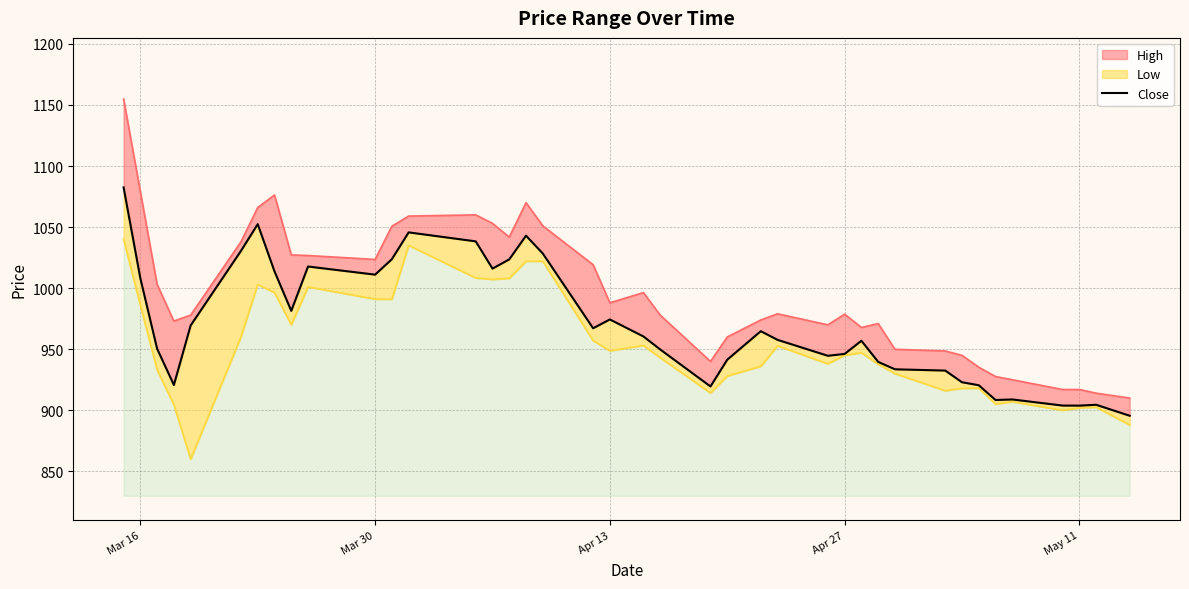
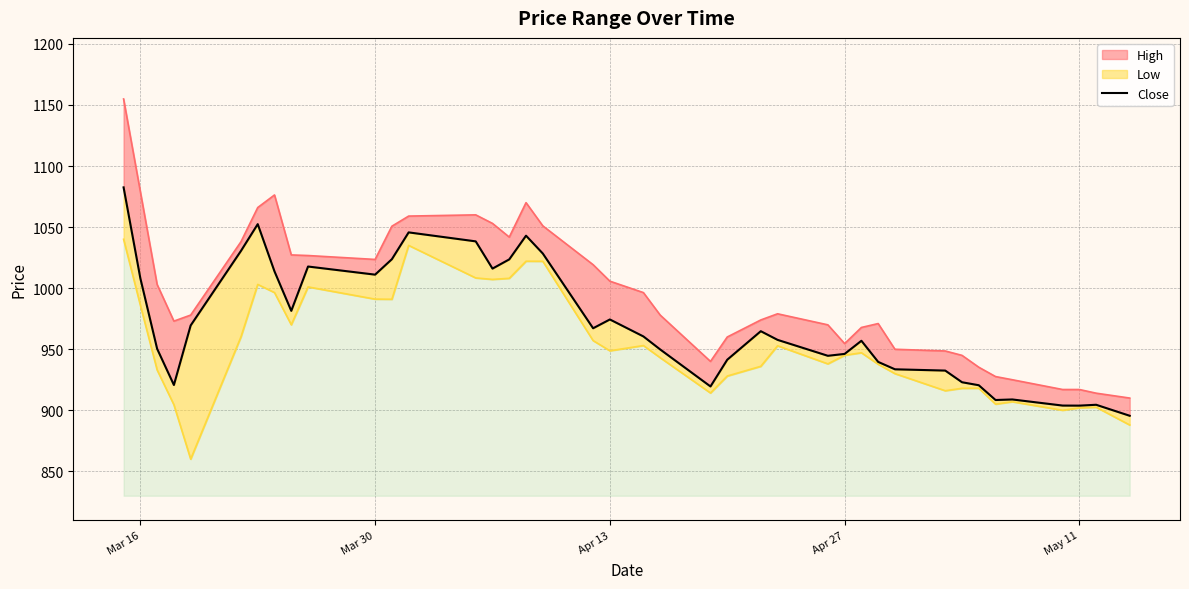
High, Apr 13: 988 -> 1006
High, Apr 27: 979 -> 955
